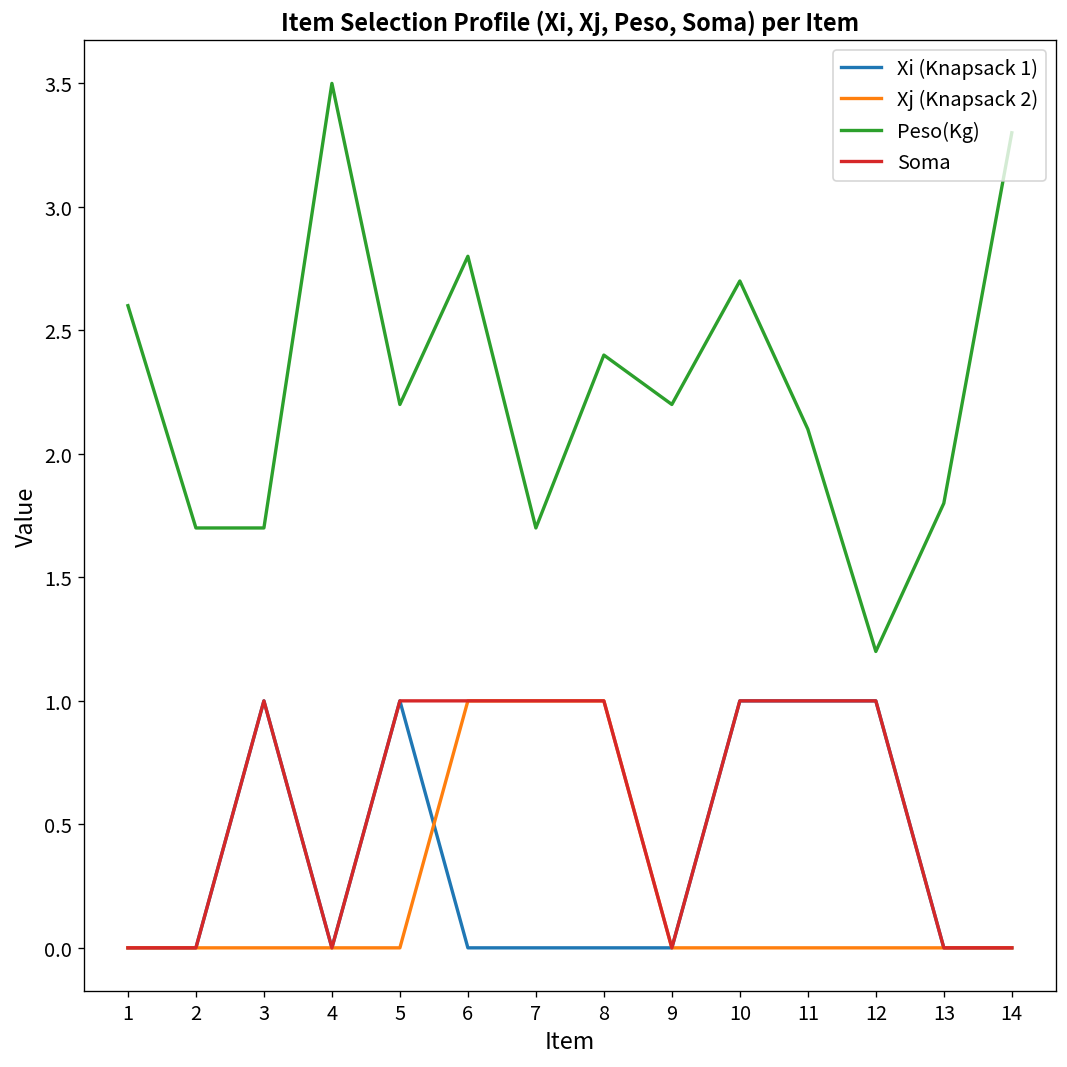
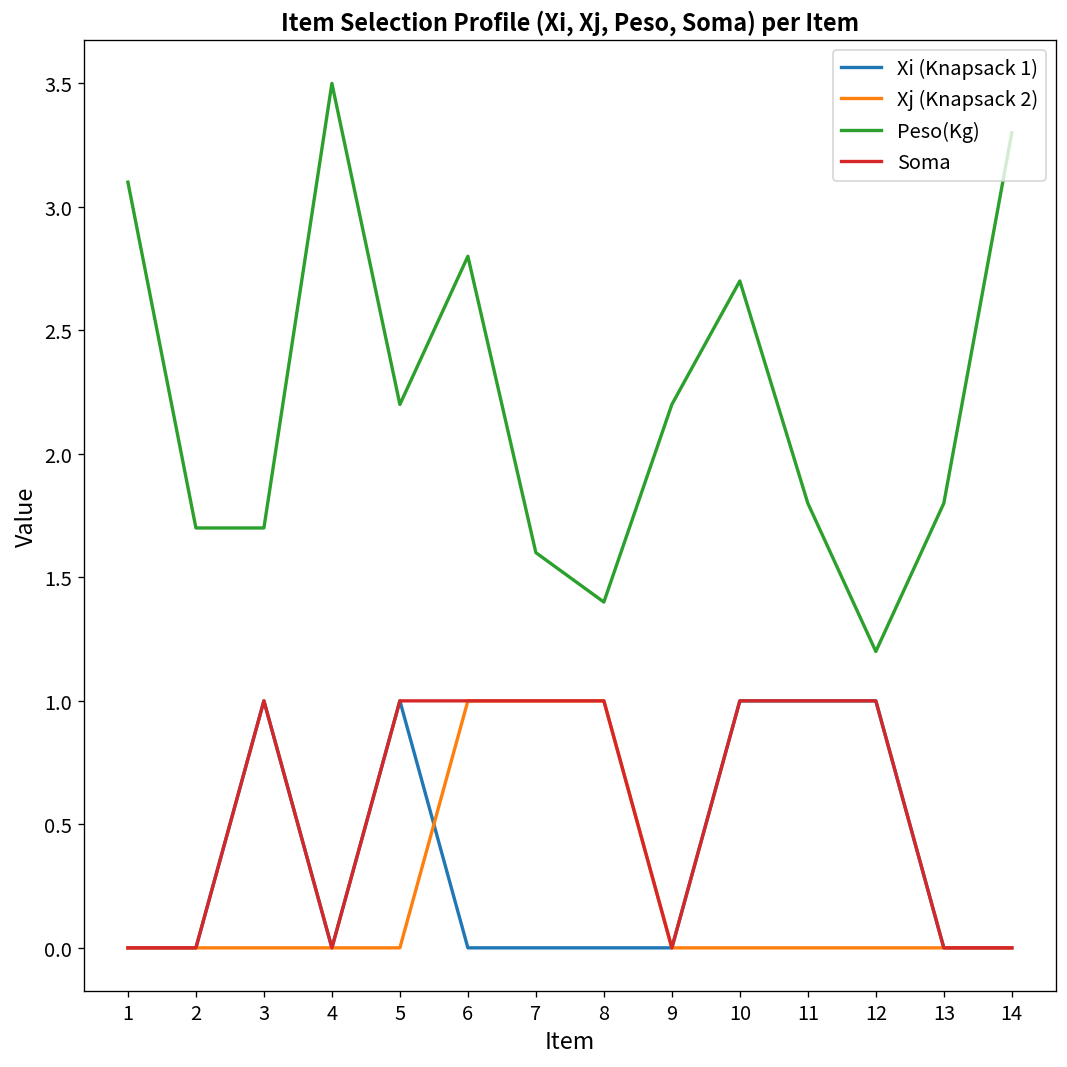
Peso(Kg), 1: 2.6 -> 3.1
Peso(Kg), 7: 1.7 -> 1.6
Peso(Kg), 8: 2.4 -> 1.4
Peso(Kg), 11: 2.1 -> 1.8
